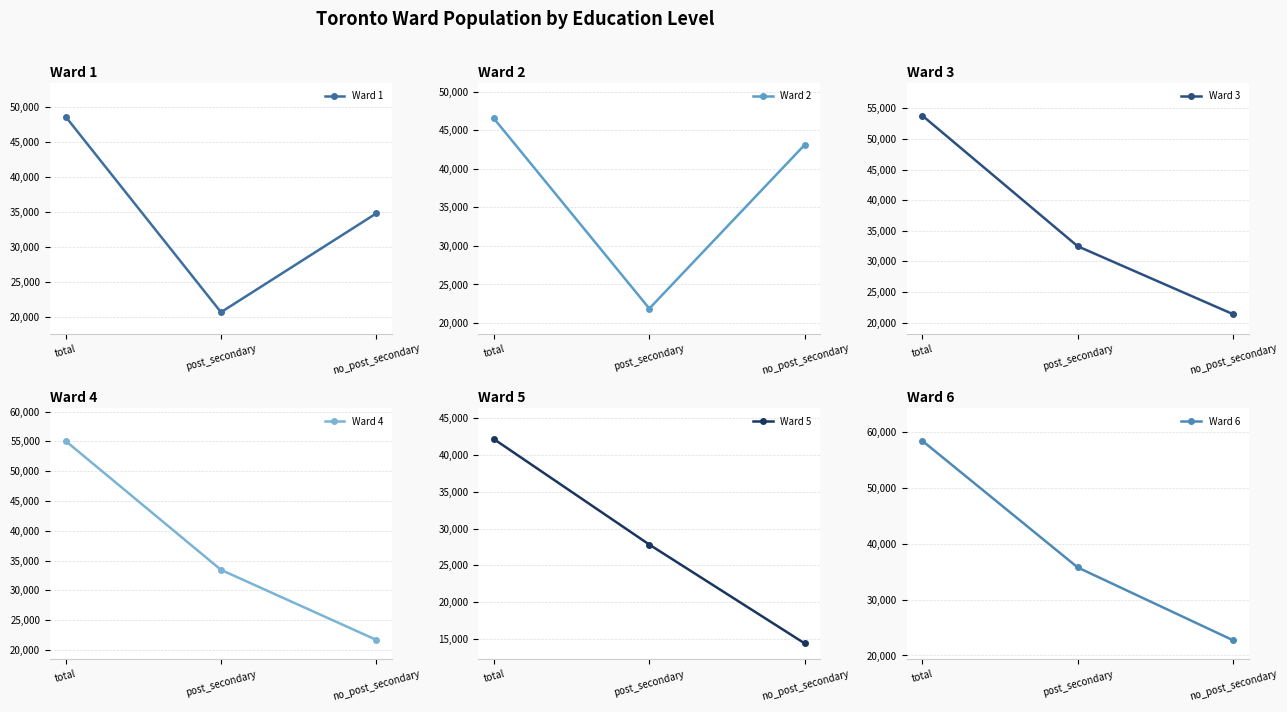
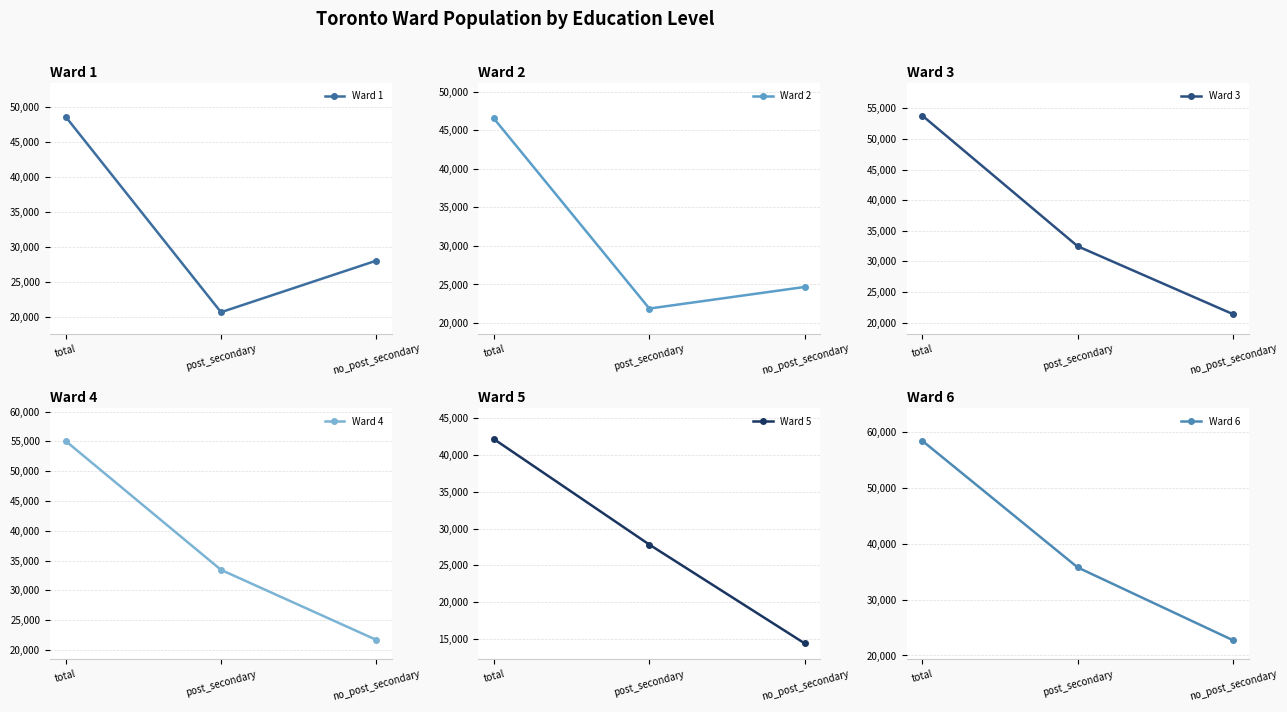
Ward 1, no_post_secondary: 35,000 -> 28,000
Ward 2, no_post_secondary: 43,000 -> 25,000
